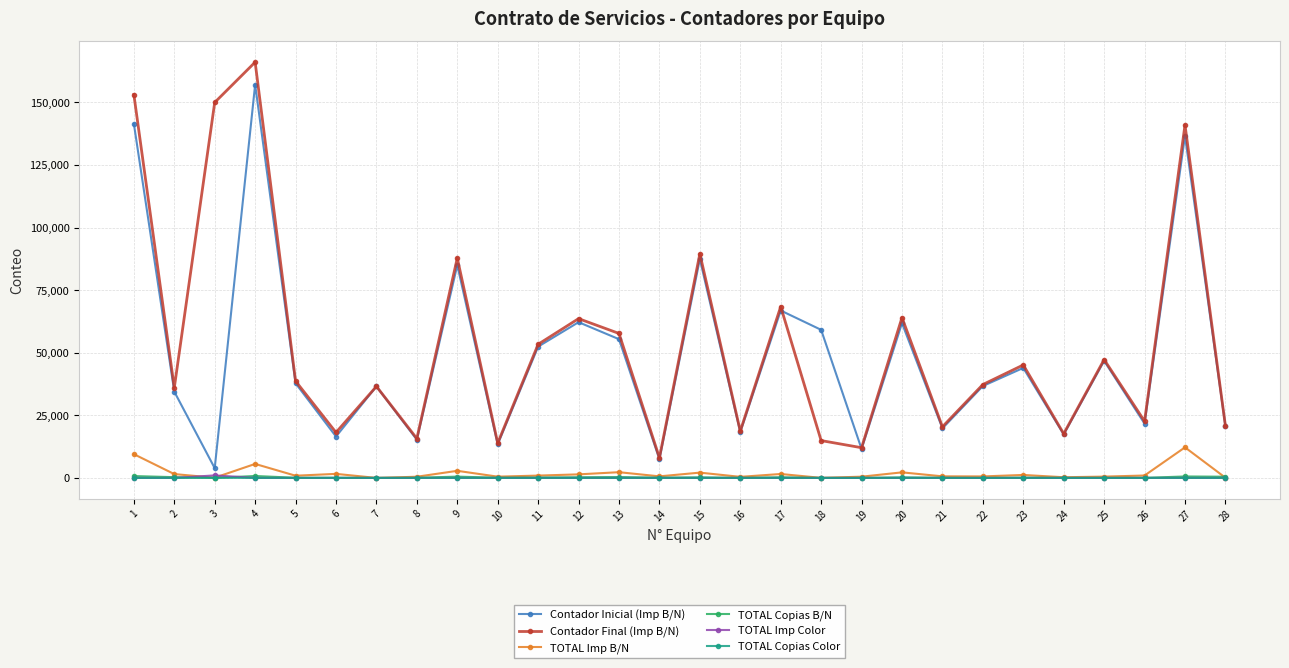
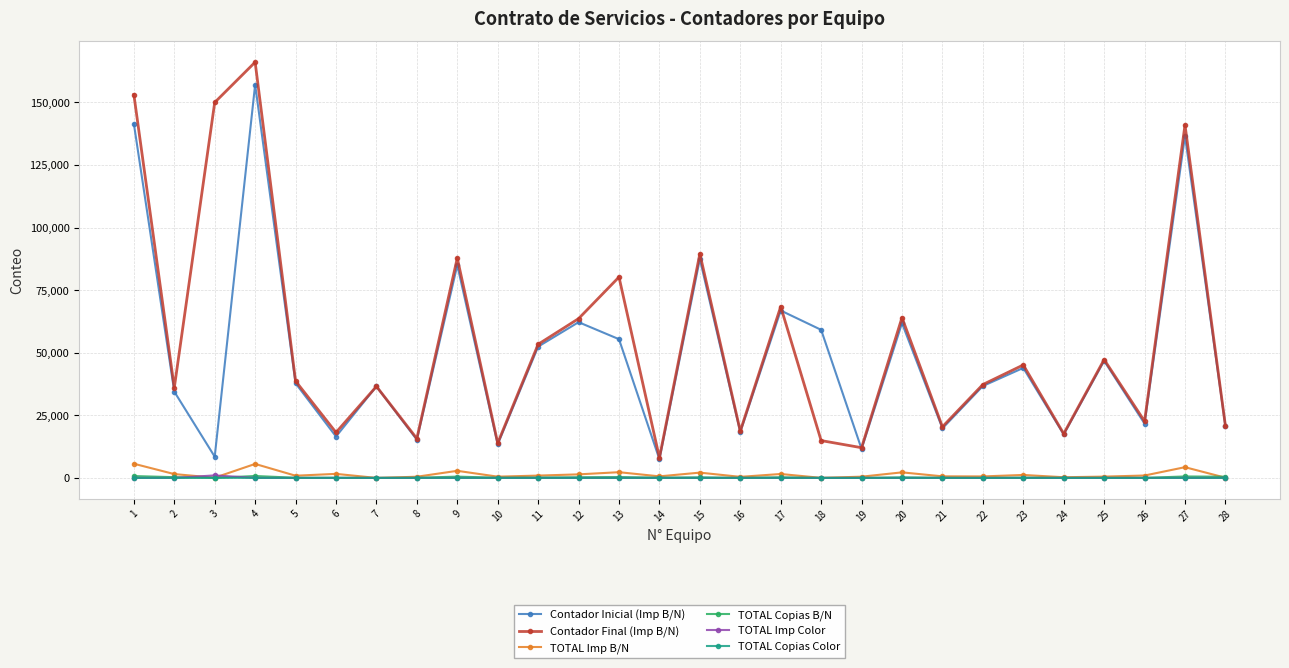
TOTAL Imp B/N, 1: 9,000 -> 6,000
Contador Inicial (Imp B/N), 3: 4,000 -> 8,000
Contador Final (Imp B/N), 13: 58,000 -> 80,000
TOTAL Imp B/N, 27: 12,000 -> 4,000
